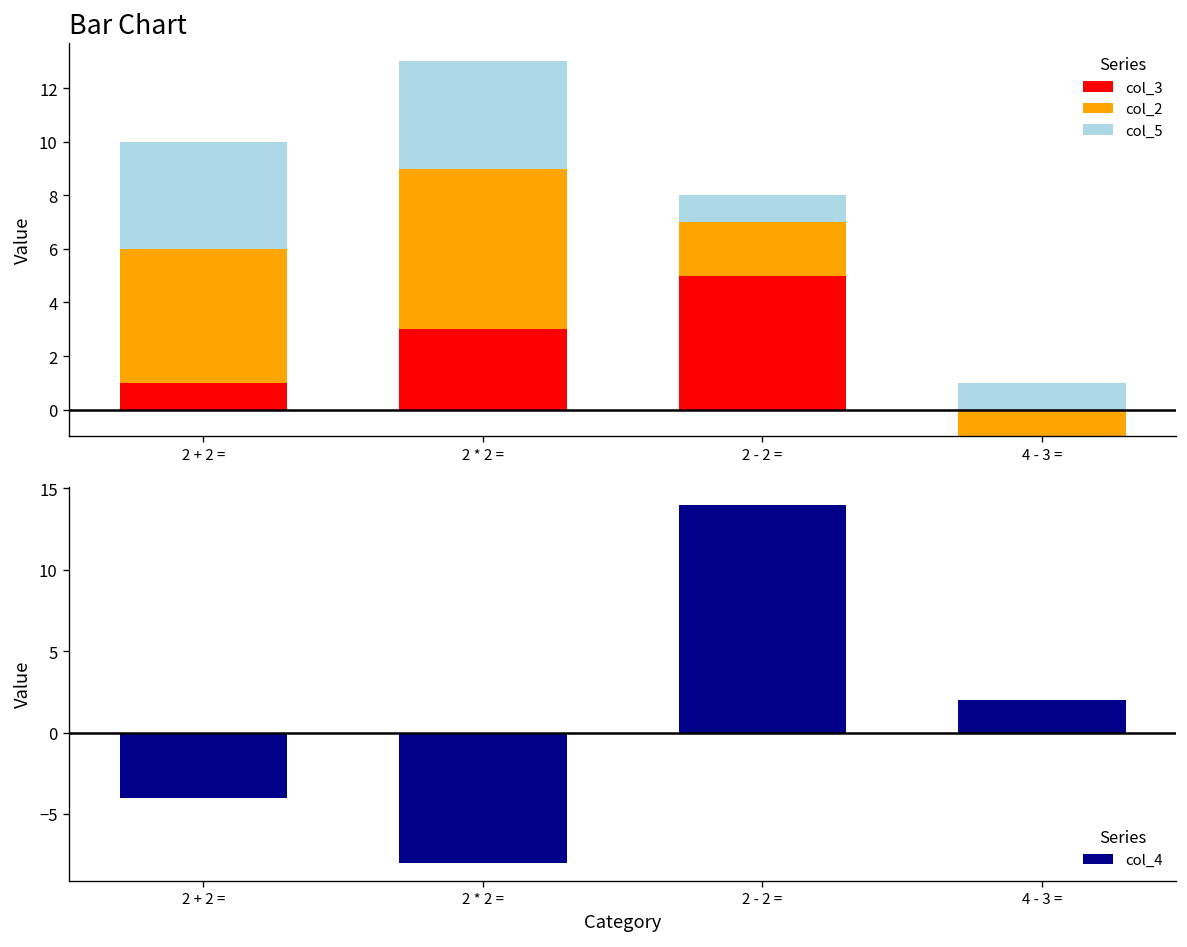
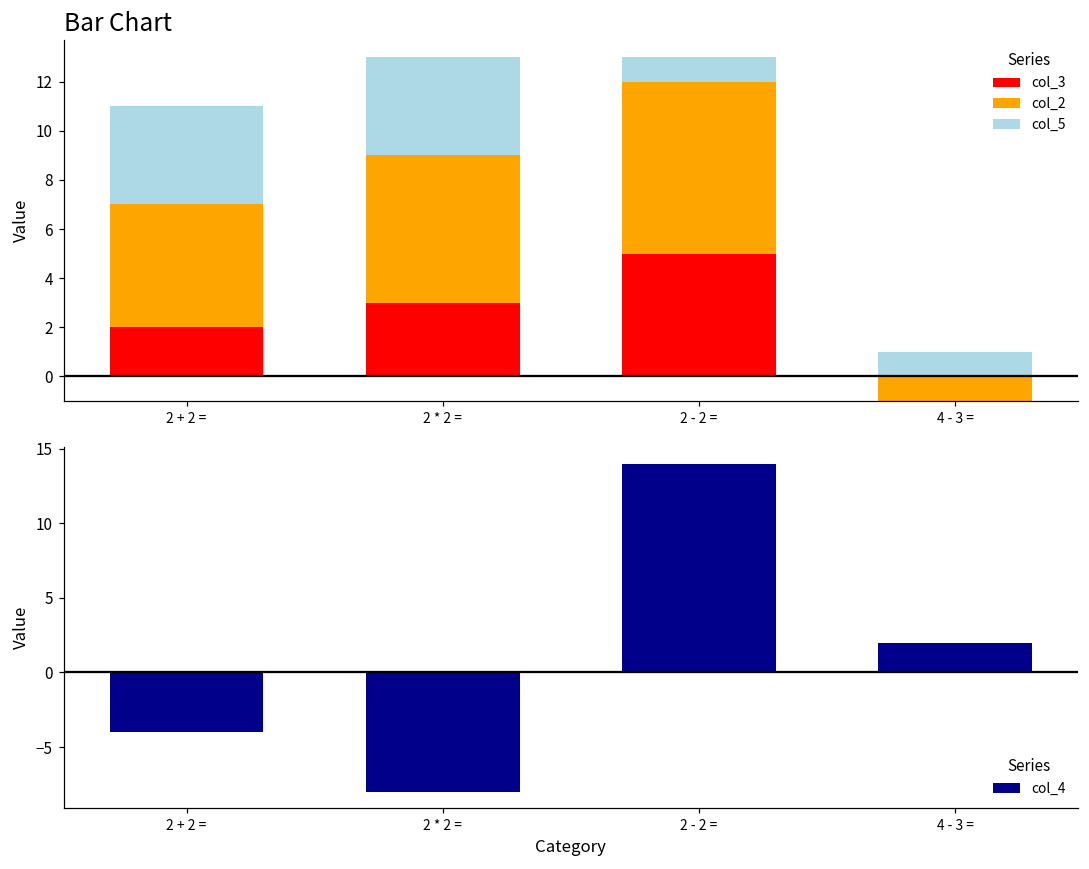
Bar Chart, col_3, 2 + 2 =: 1 -> 2
Bar Chart, col_2, 2 - 2 =: 2 -> 7
